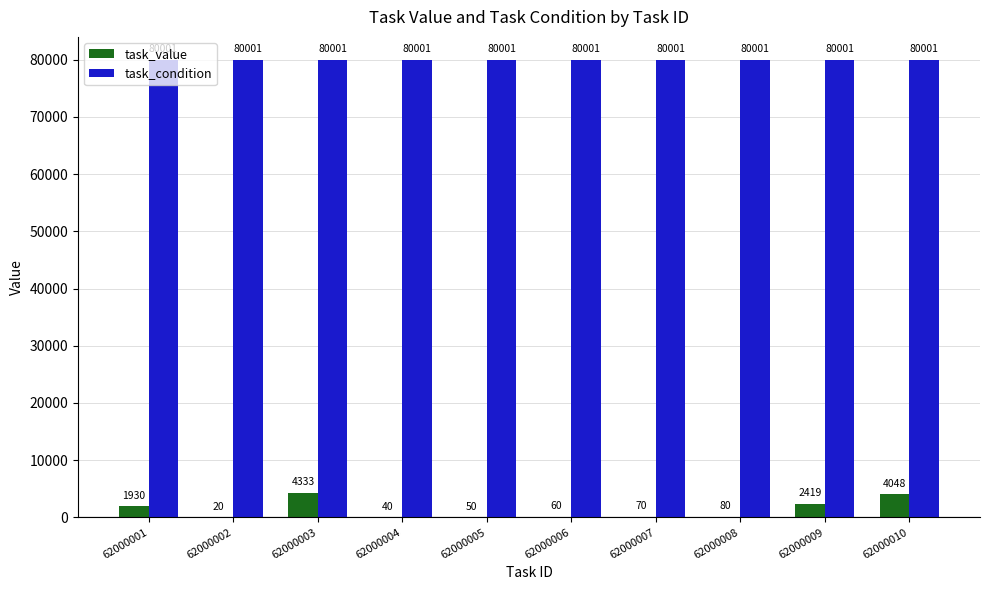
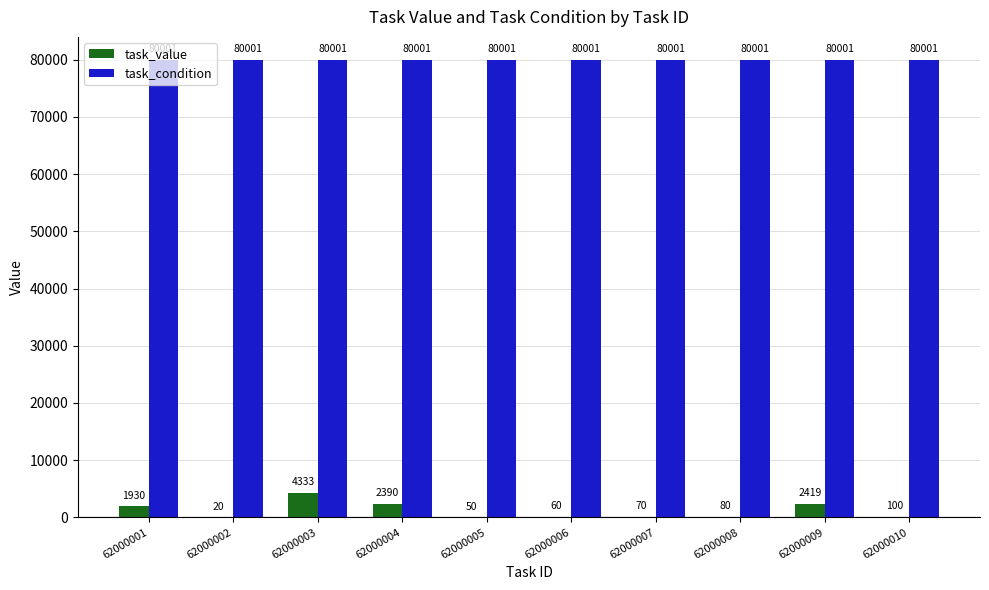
task_value, 62000004: 40 -> 2390
task_value, 62000010: 4048 -> 100
